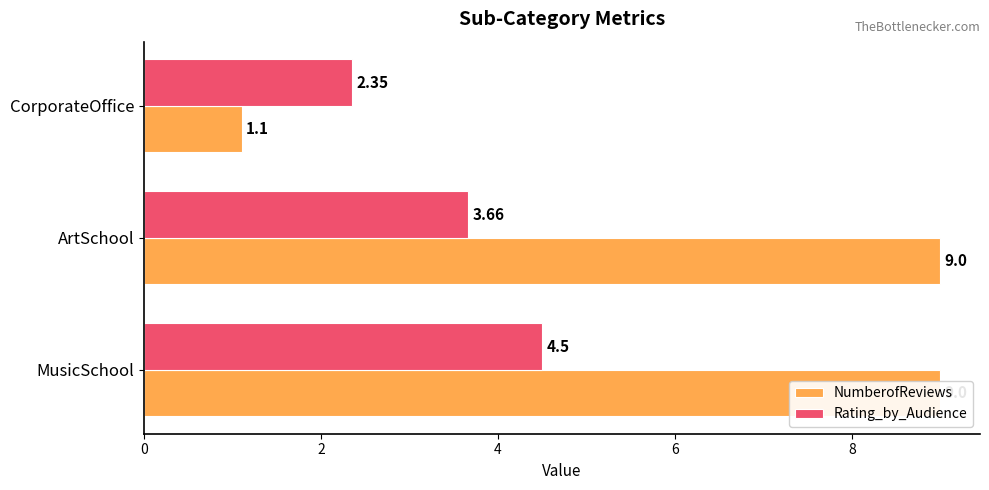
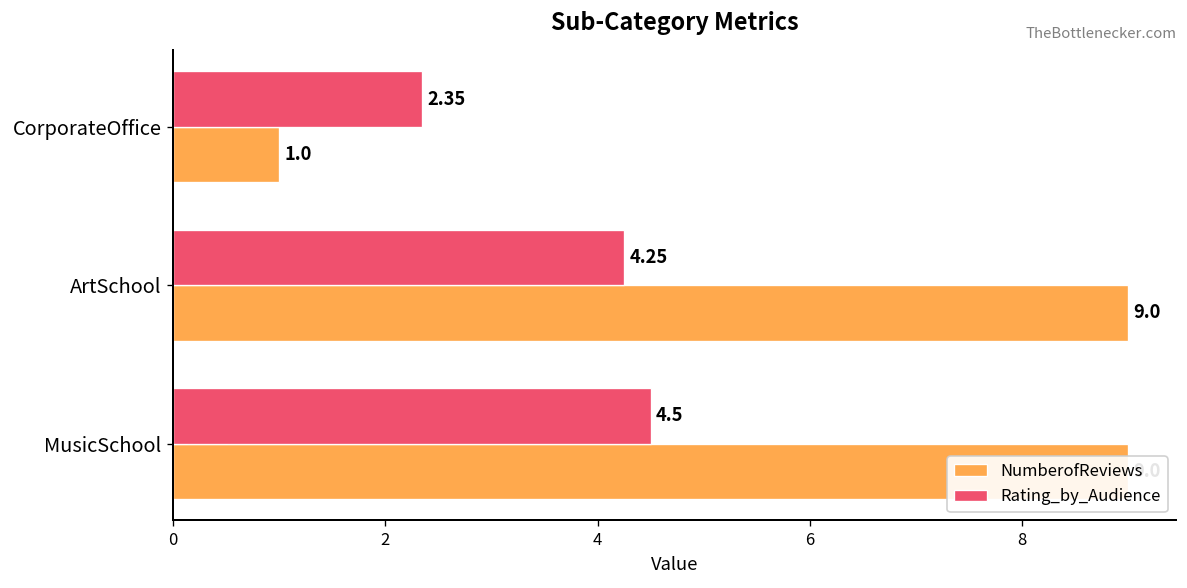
NumberofReviews, CorporateOffice: 1.1 -> 1.0
Rating_by_Audience, ArtSchool: 3.66 -> 4.25
